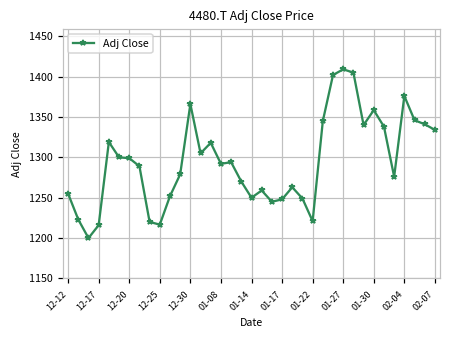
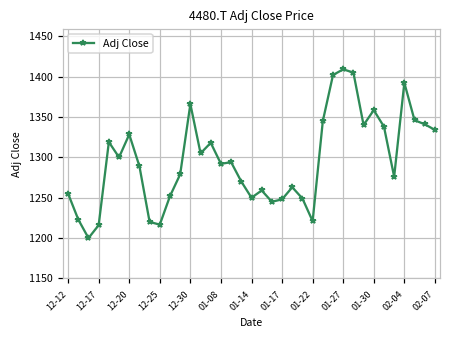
12-20: 1300 -> 1330
02-04: 1380 -> 1390
